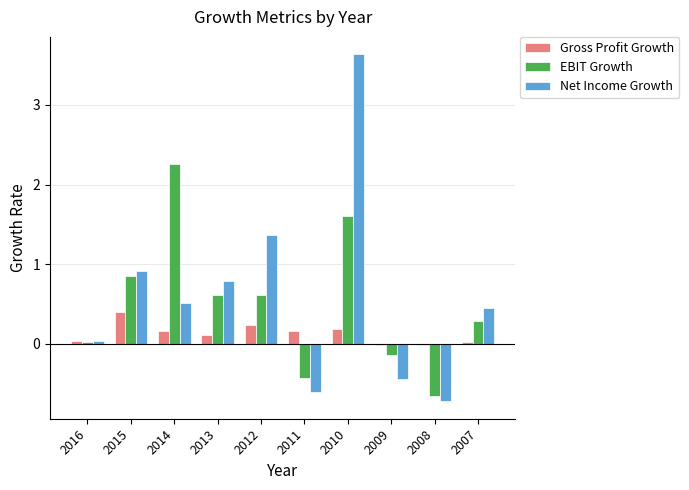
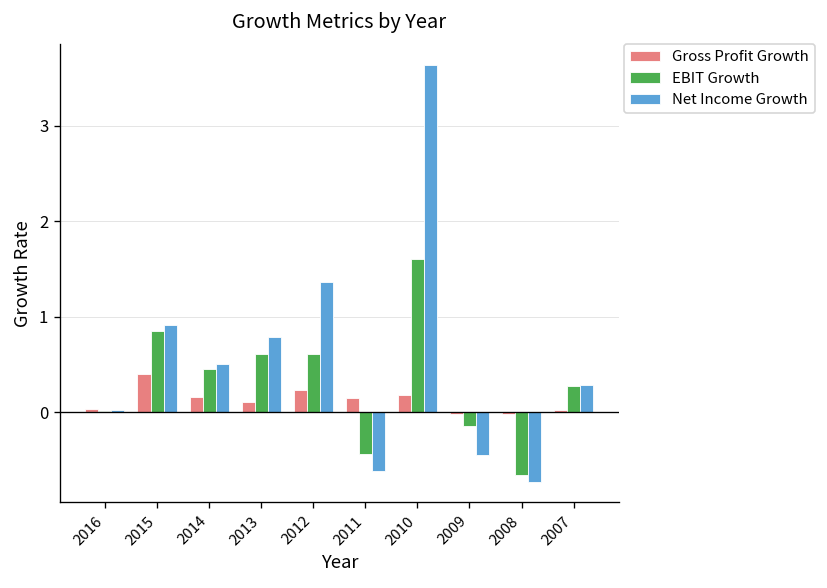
EBIT Growth, 2014: 2.3 -> 0.5
Net Income Growth, 2007: 0.5 -> 0.3
